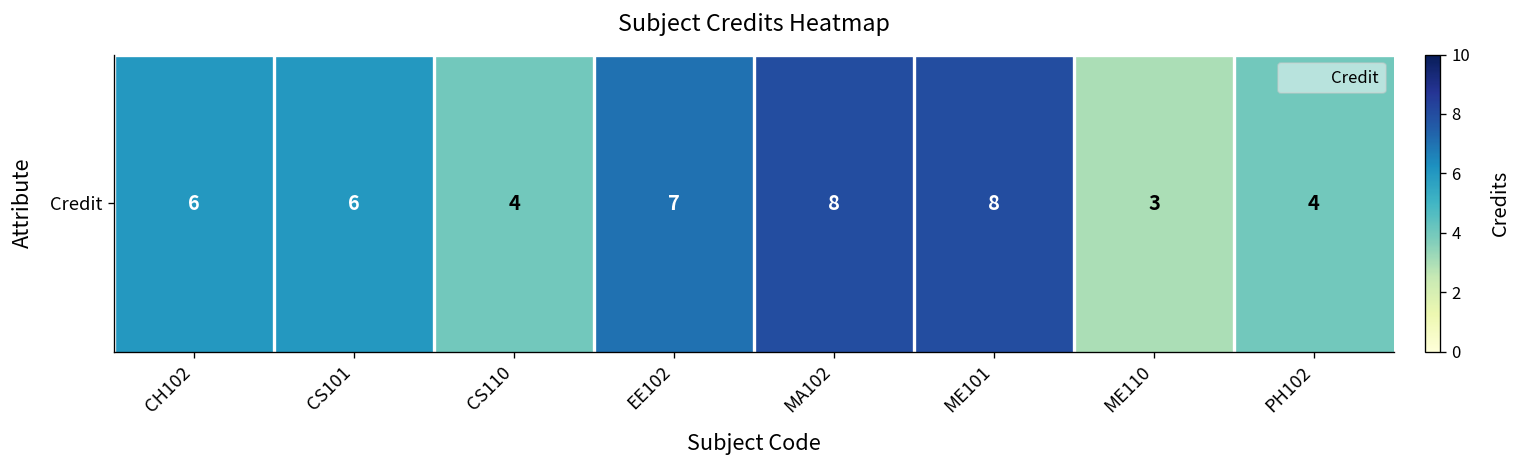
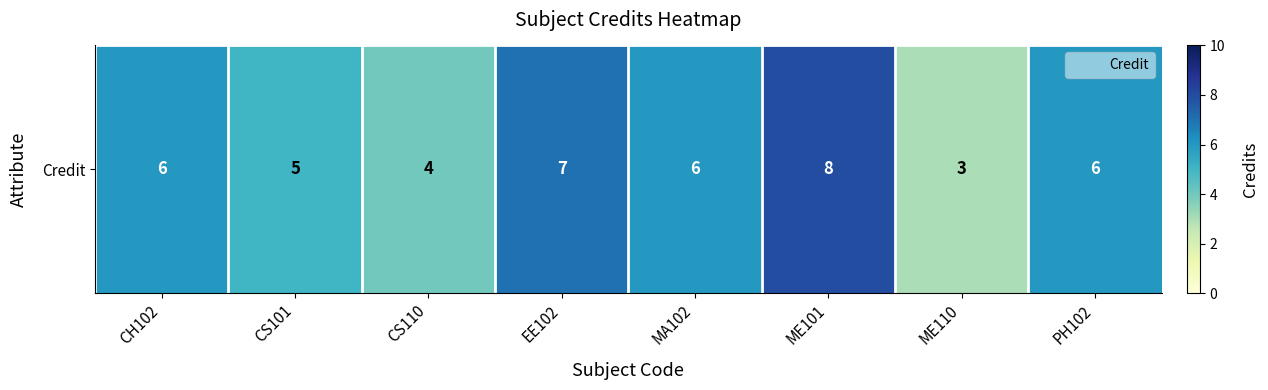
Credit, CS101: 6 -> 5
Credit, MA102: 8 -> 6
Credit, PH102: 4 -> 6
